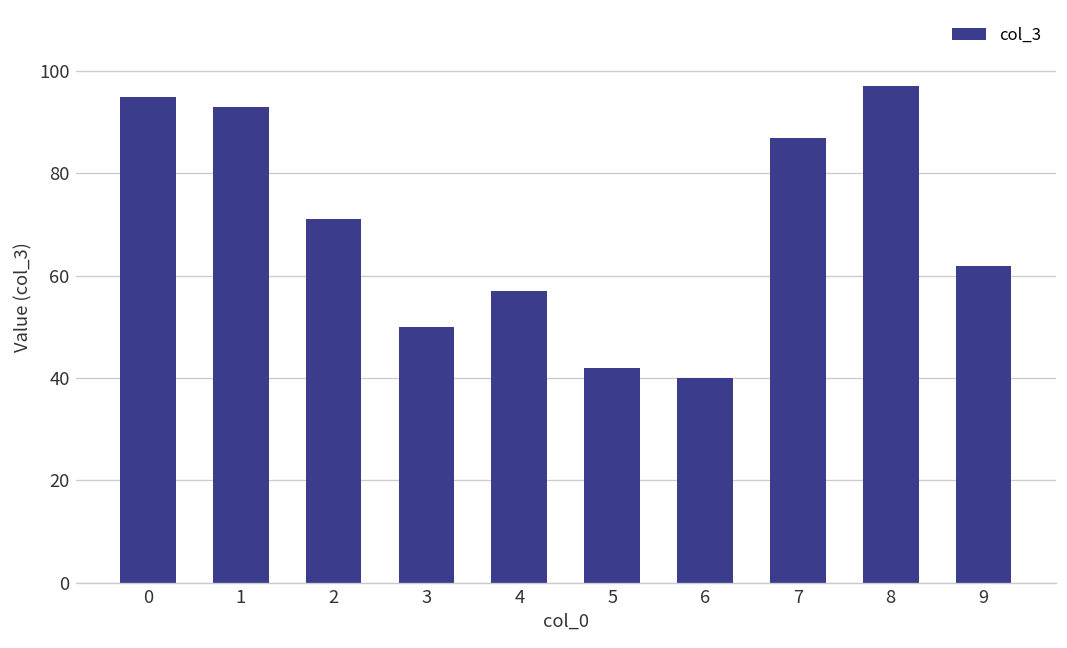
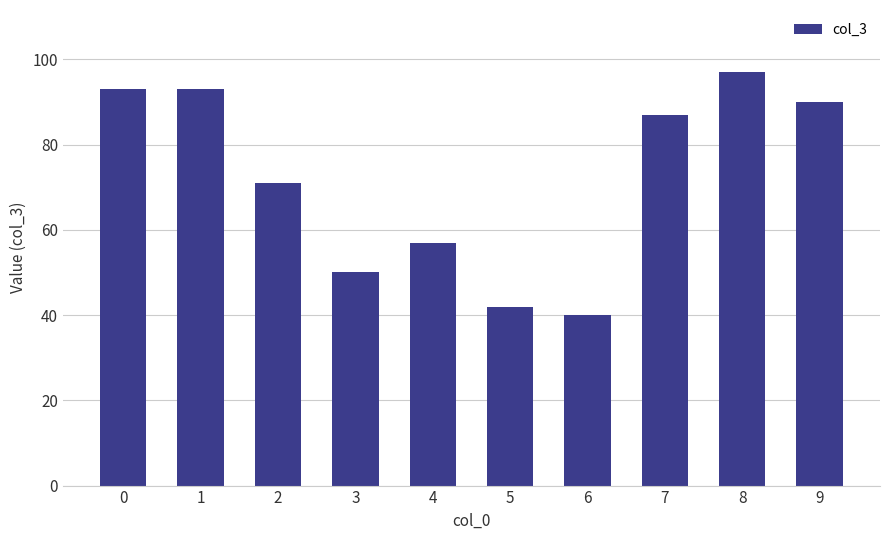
0: 95 -> 93
9: 62 -> 90
